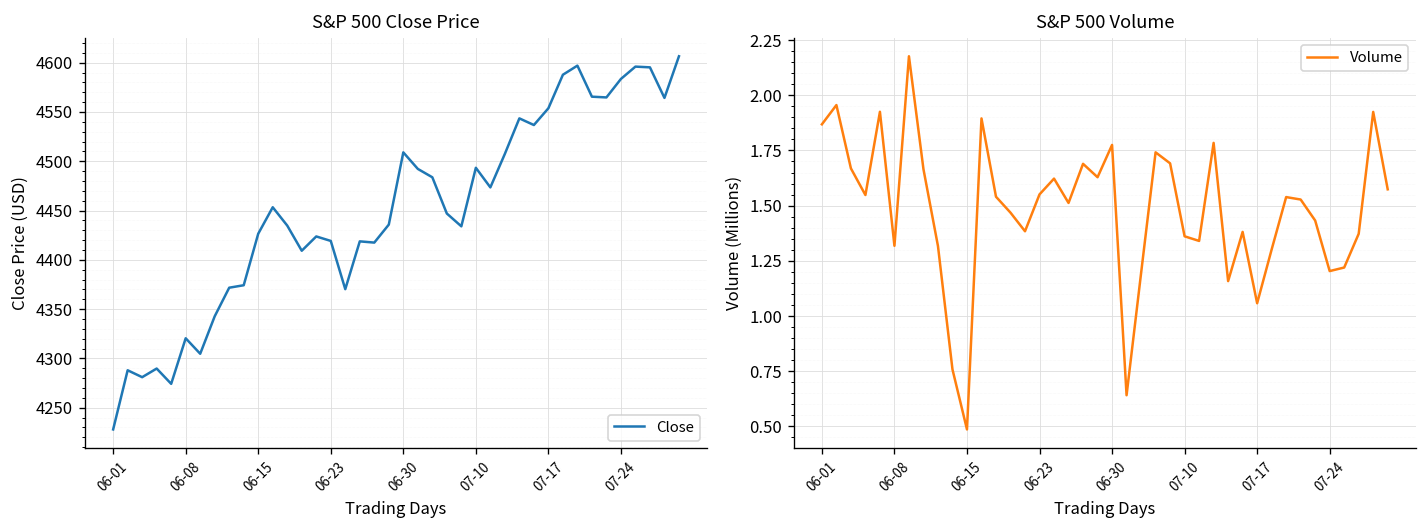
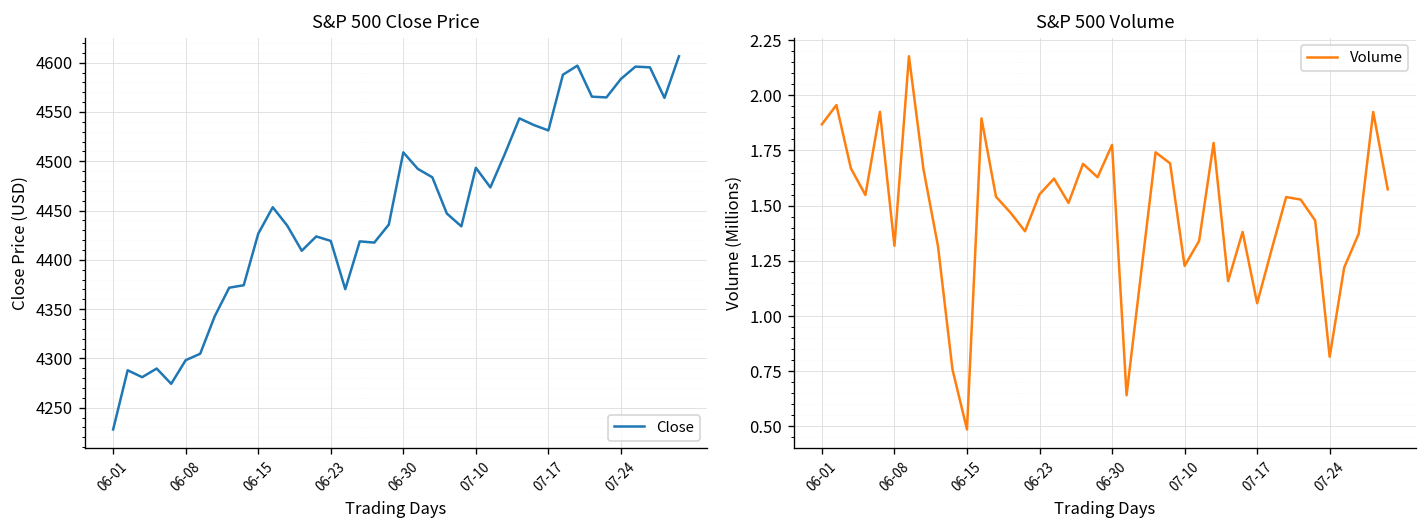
S&P 500 Close Price, 06-08: 4320 -> 4300
S&P 500 Close Price, 07-17: 4550 -> 4530
S&P 500 Volume, 07-10: 1.36 -> 1.23
S&P 500 Volume, 07-24: 1.20 -> 0.82
